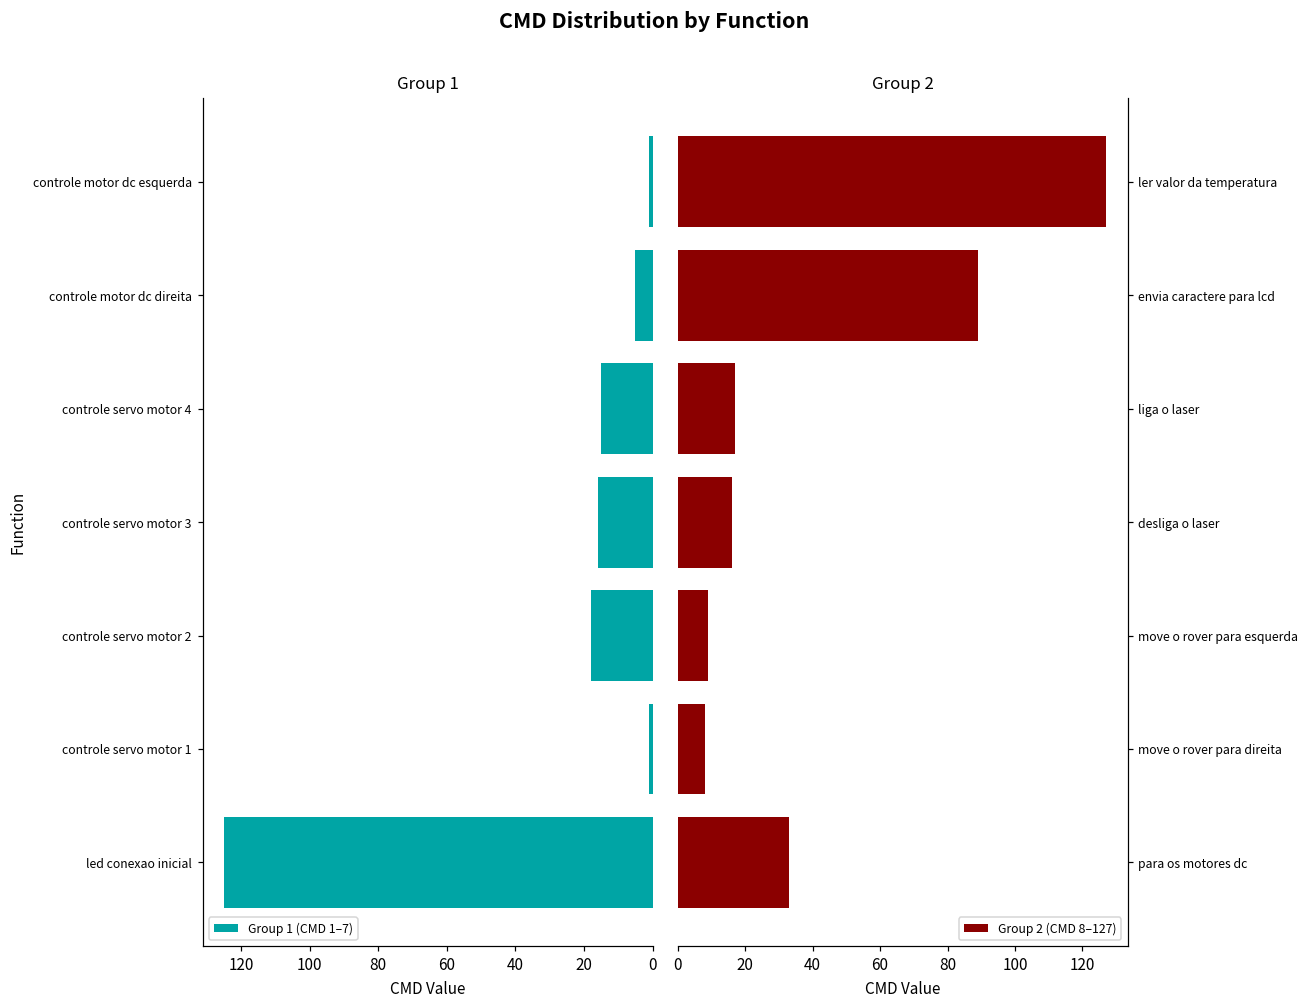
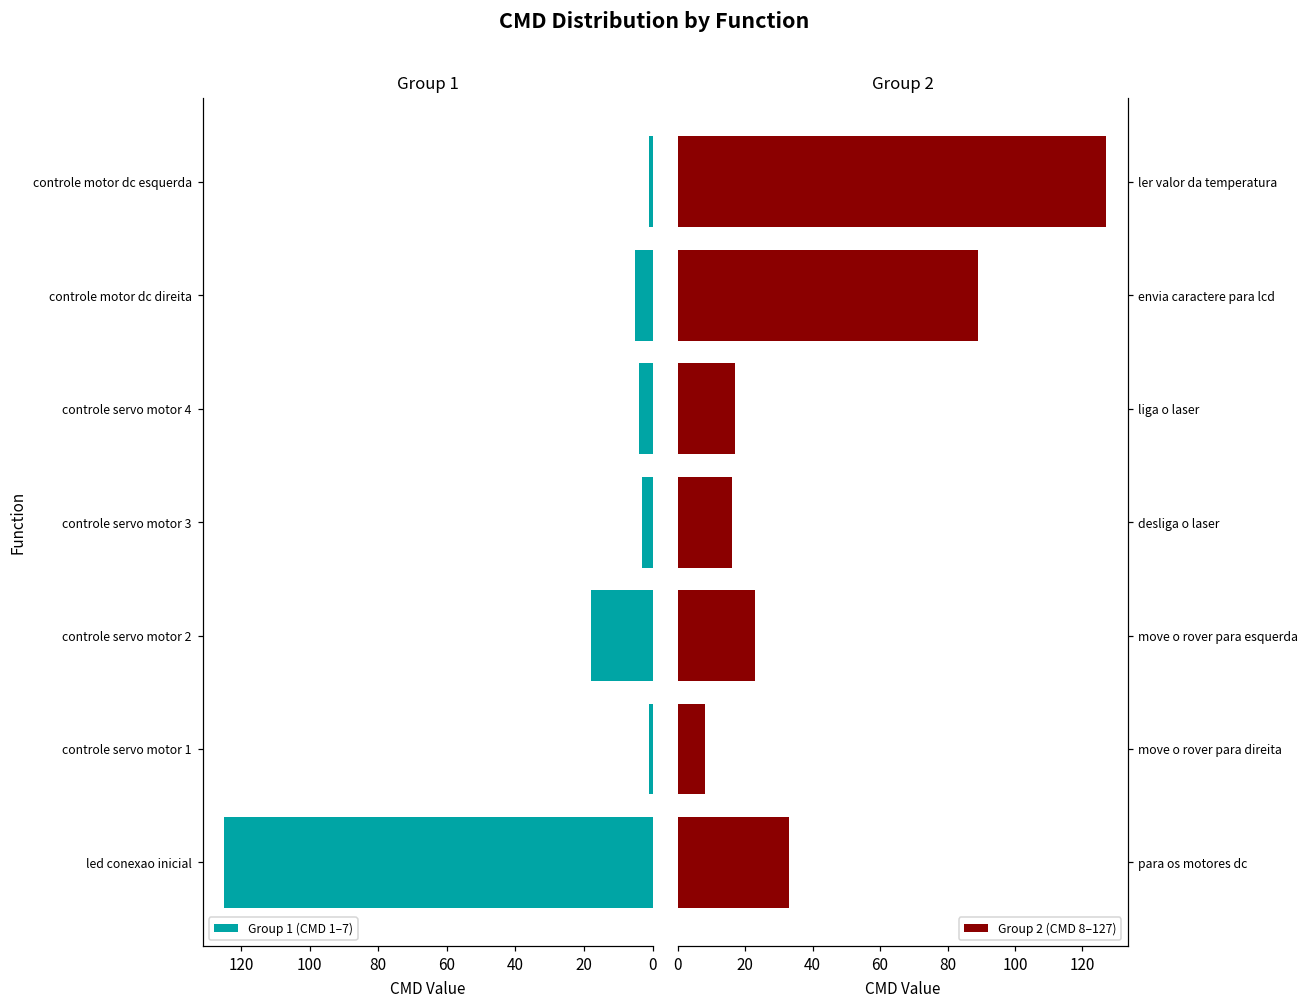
Group 1, controle servo motor 4: 15 -> 4
Group 1, controle servo motor 3: 16 -> 3
Group 2, move o rover para esquerda: 9 -> 23
